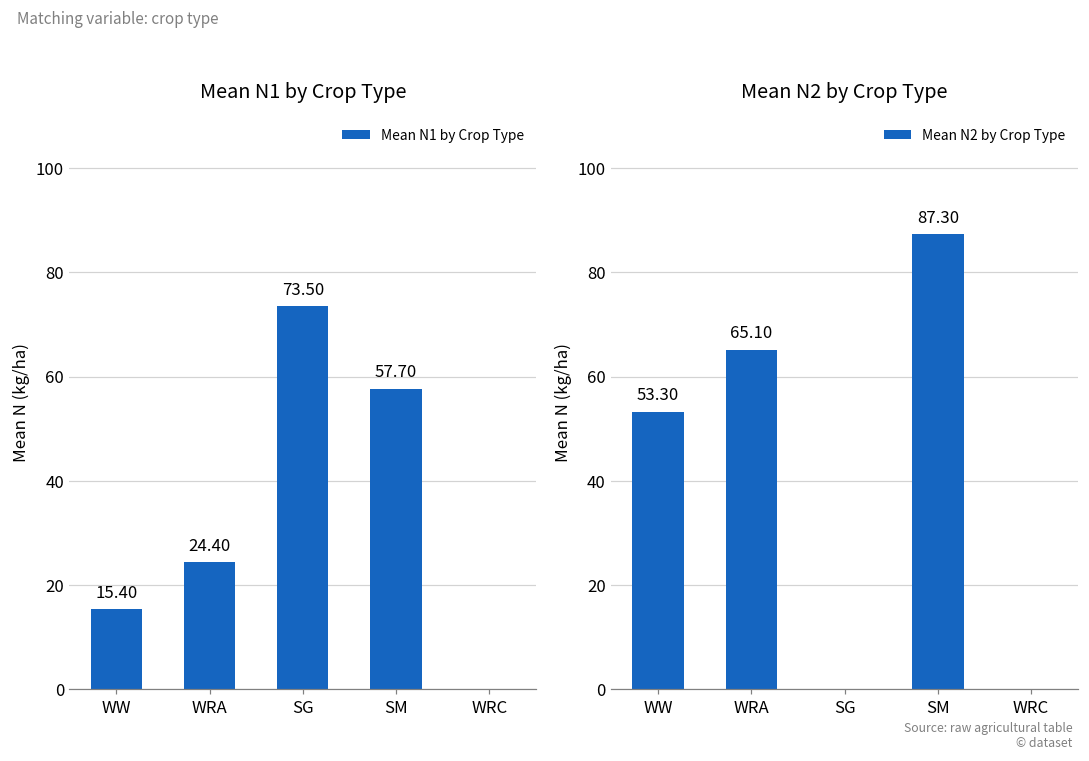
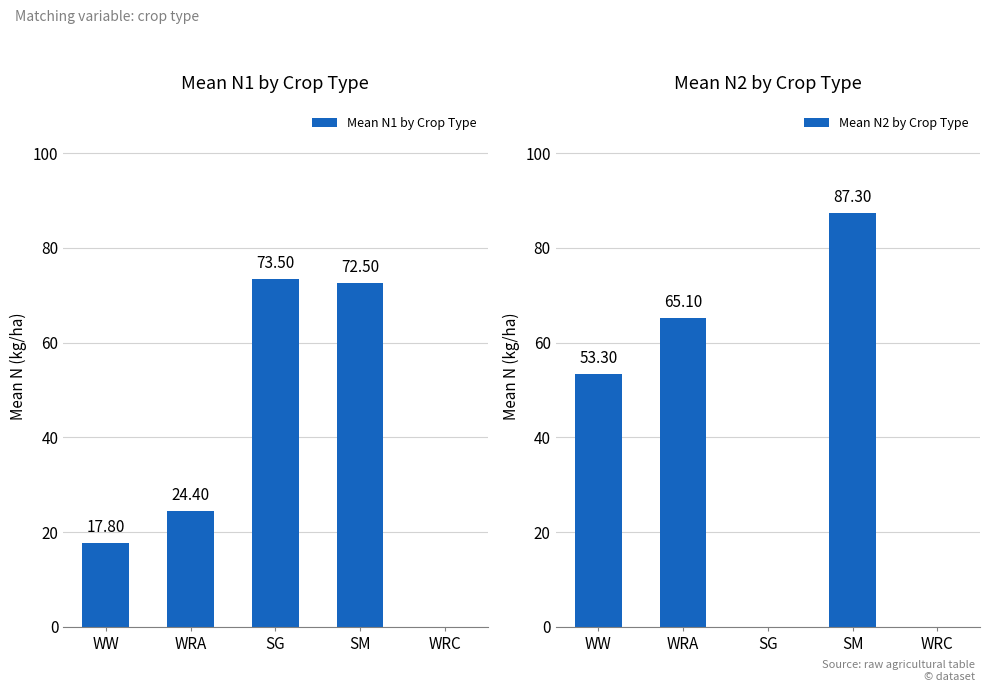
Mean N1 by Crop Type, WW: 15.40 -> 17.80
Mean N1 by Crop Type, SM: 57.70 -> 72.50
